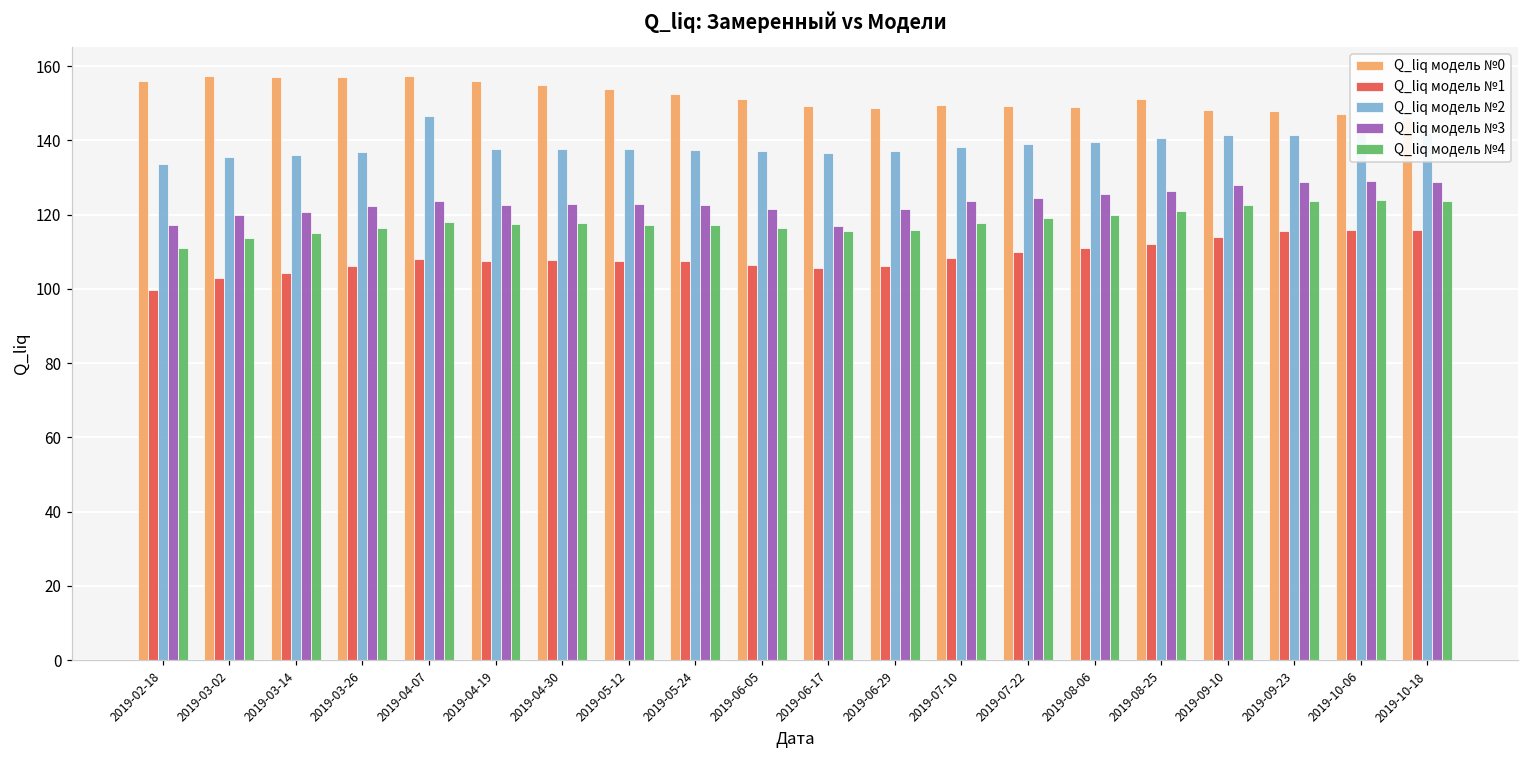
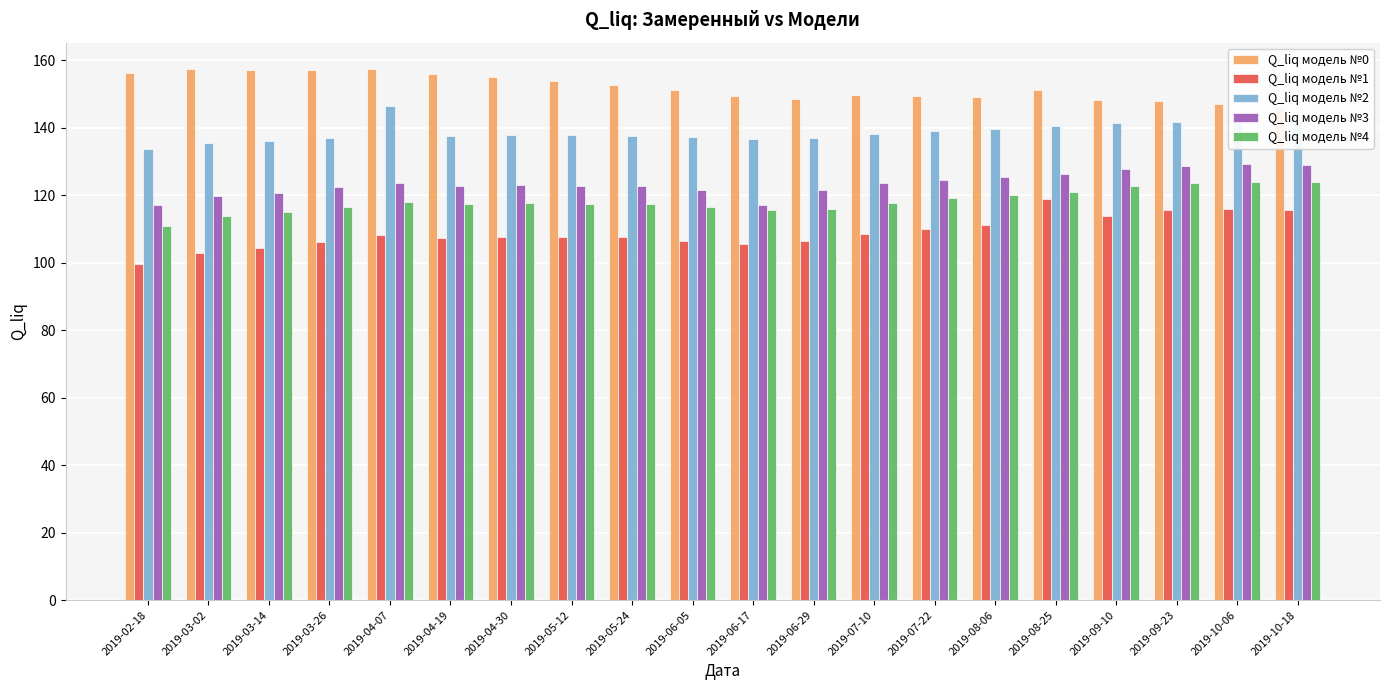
Q_liq модель №1, 2019-08-25: 112 -> 119
